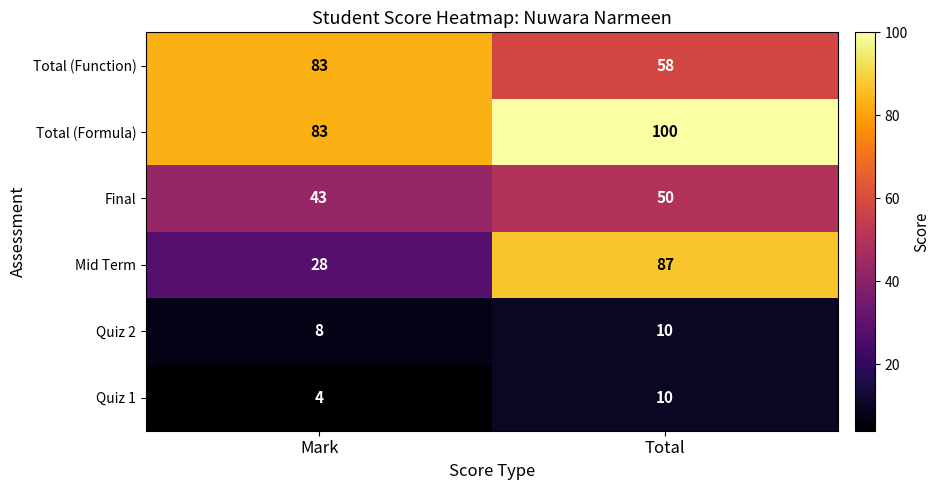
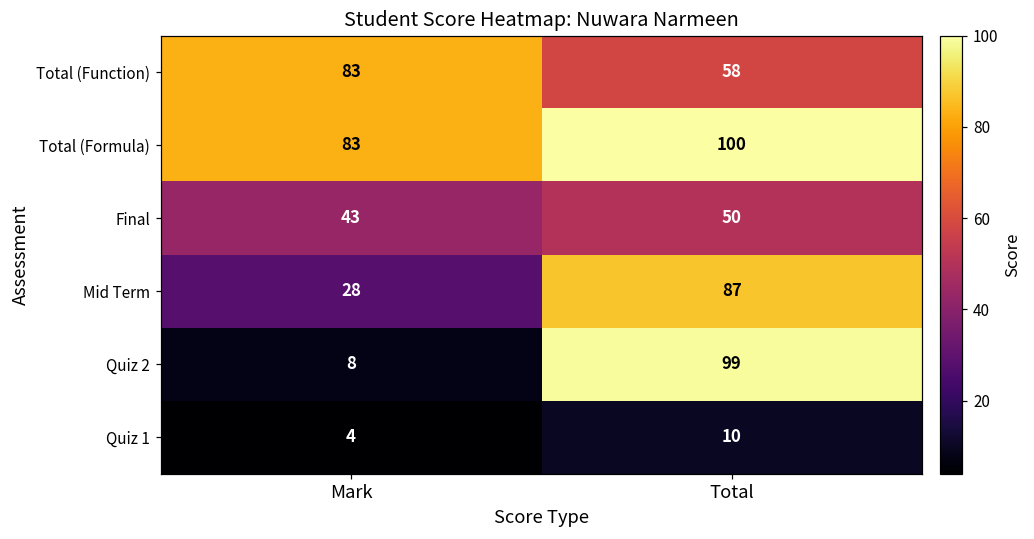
Quiz 2, Total: 10 -> 99
